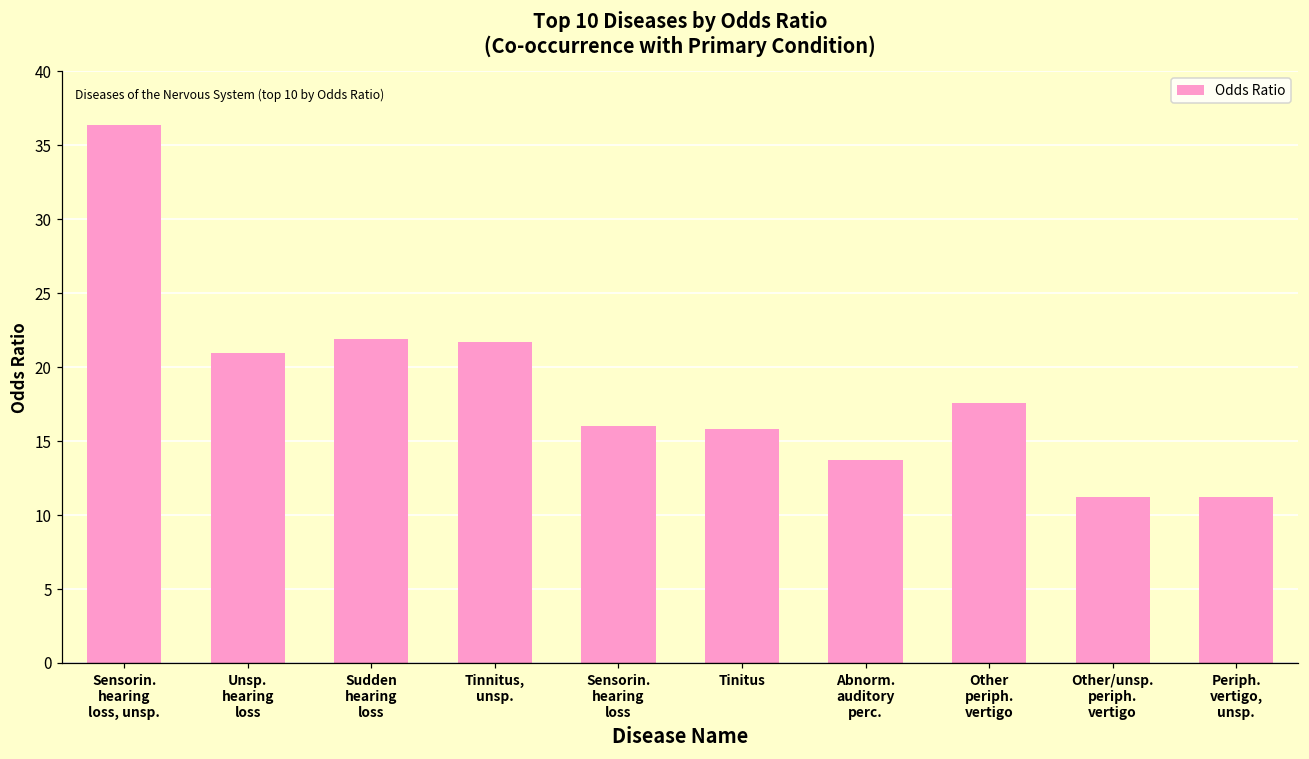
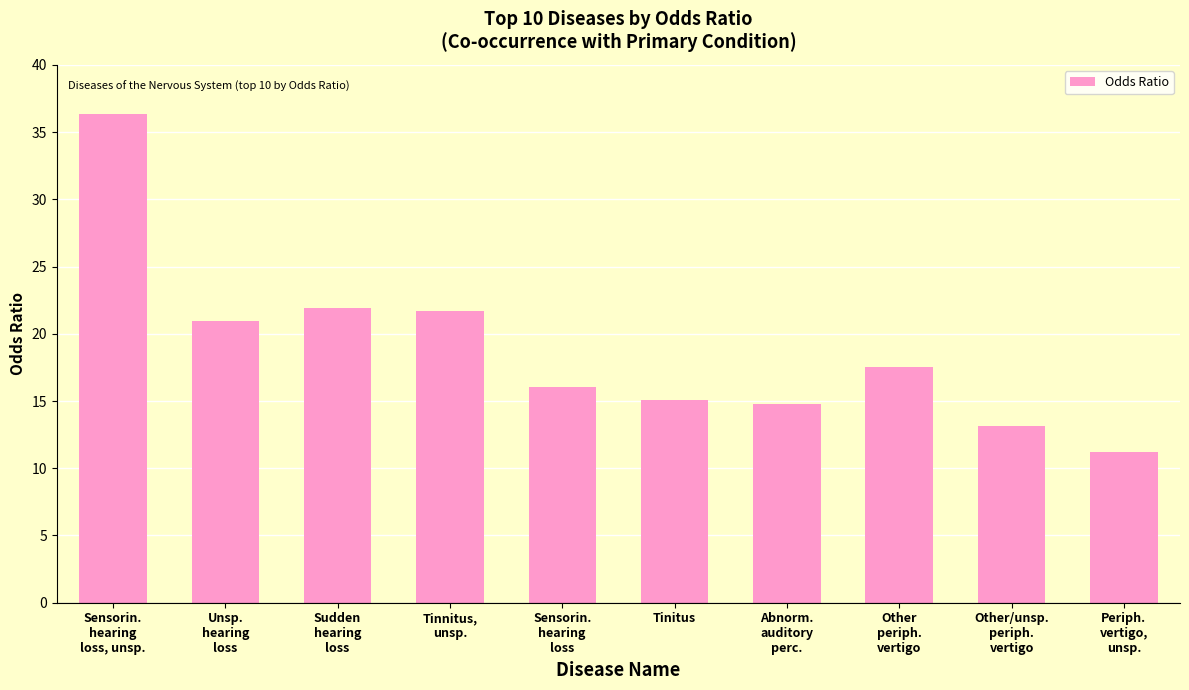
Tinitus: 15.9 -> 15.1
Abnorm. auditory perc.: 13.8 -> 14.8
Other/unsp. periph. vertigo: 11.2 -> 13.1
